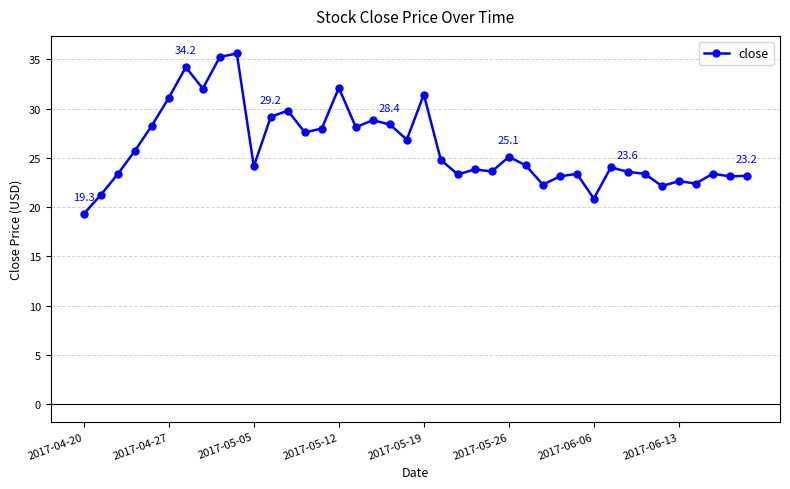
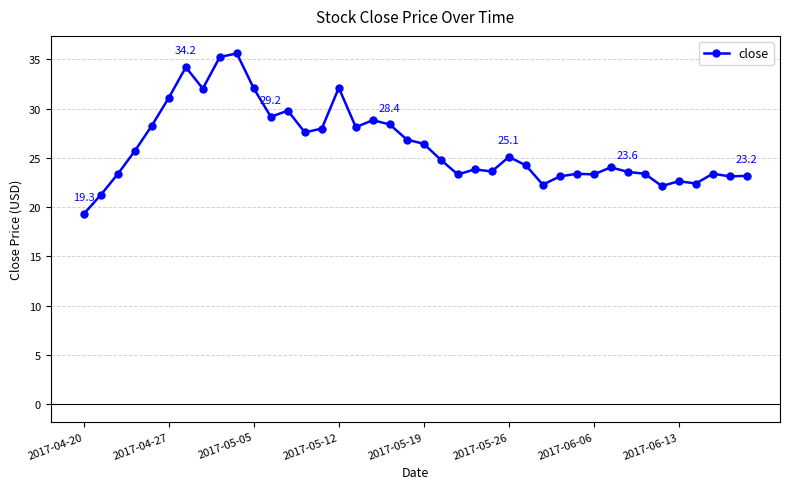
2017-05-05: 24 -> 32
2017-05-19: 31 -> 26
2017-06-06: 21 -> 23
